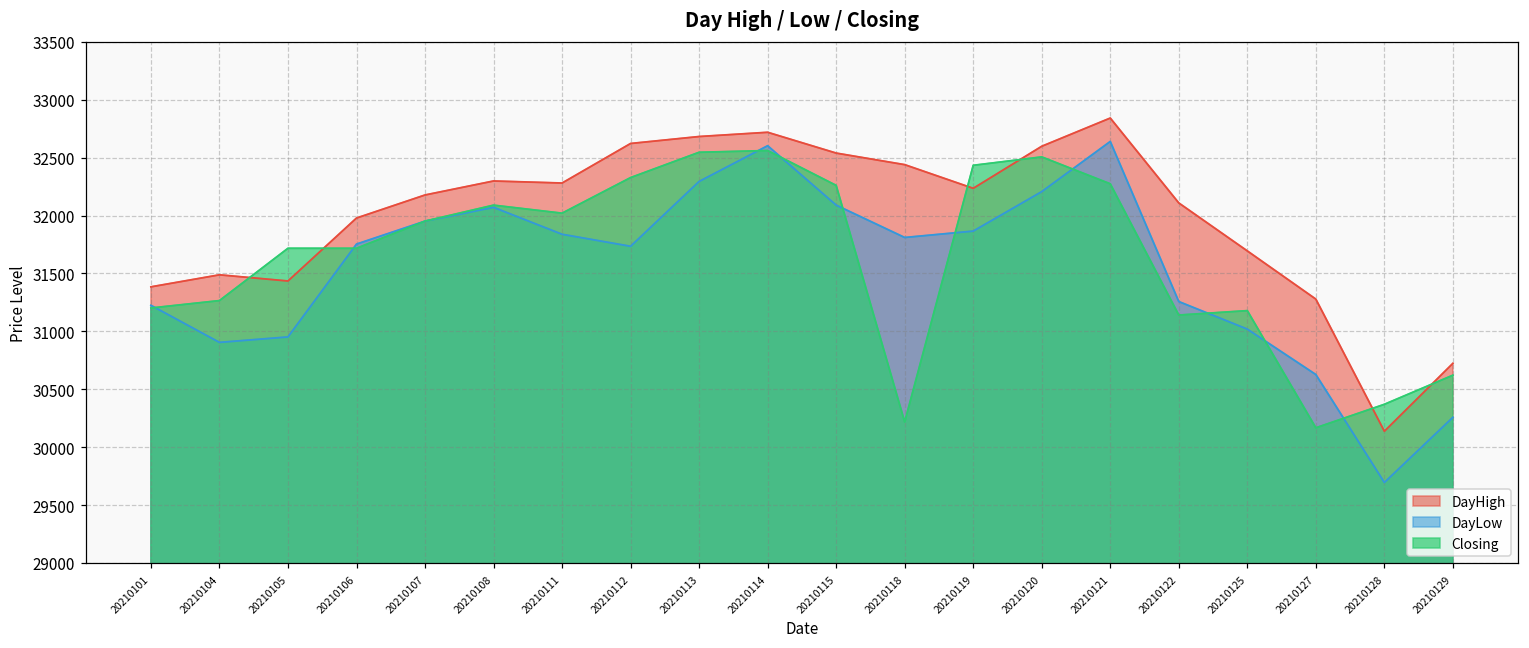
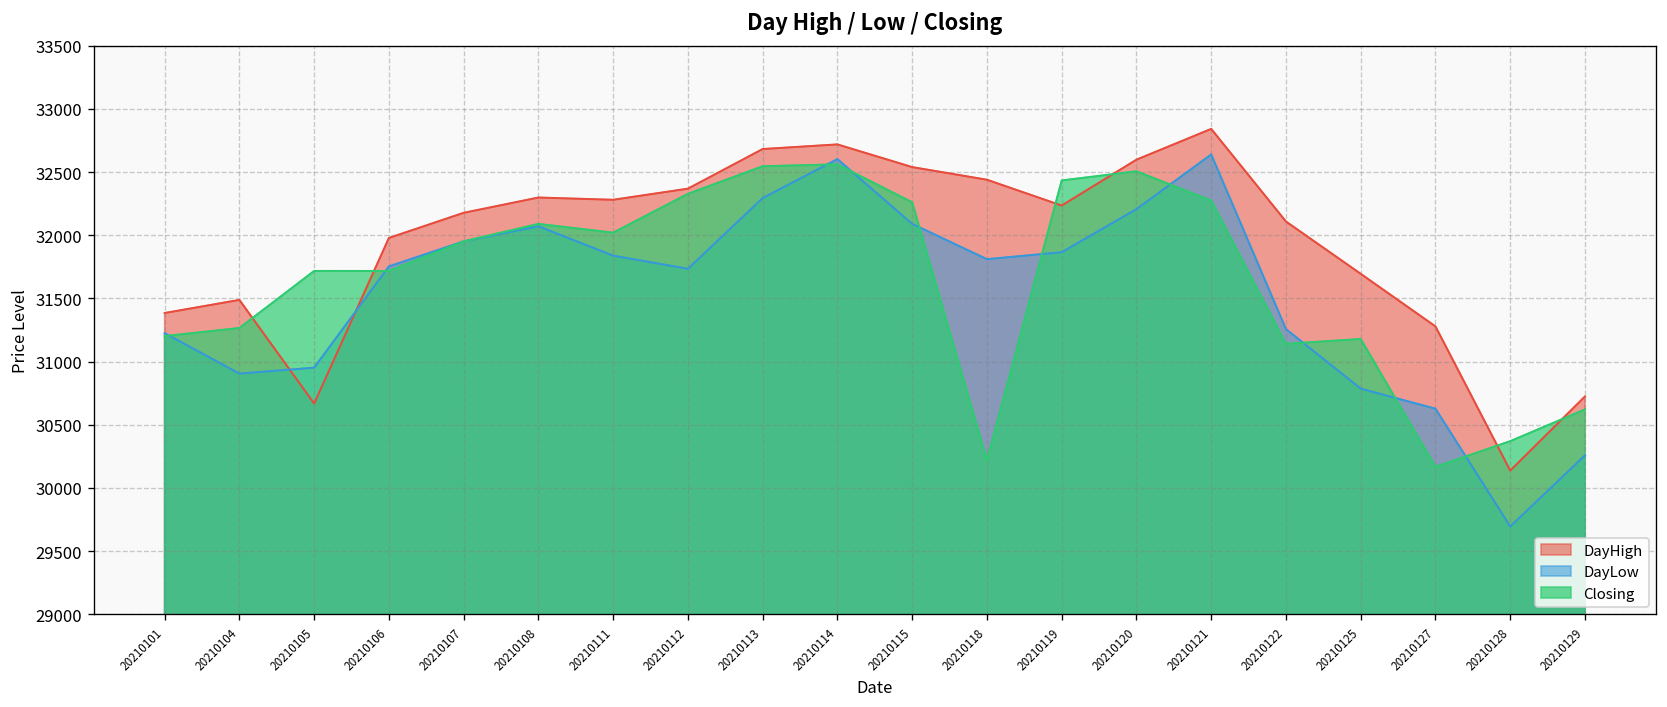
DayHigh, 20210105: 31430 -> 30670
DayHigh, 20210112: 32620 -> 32370
DayLow, 20210125: 31020 -> 30790
